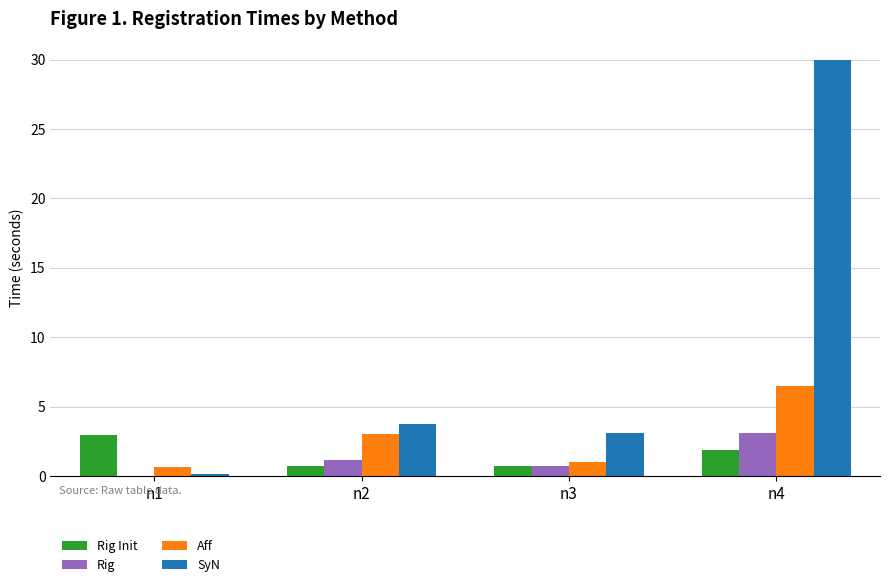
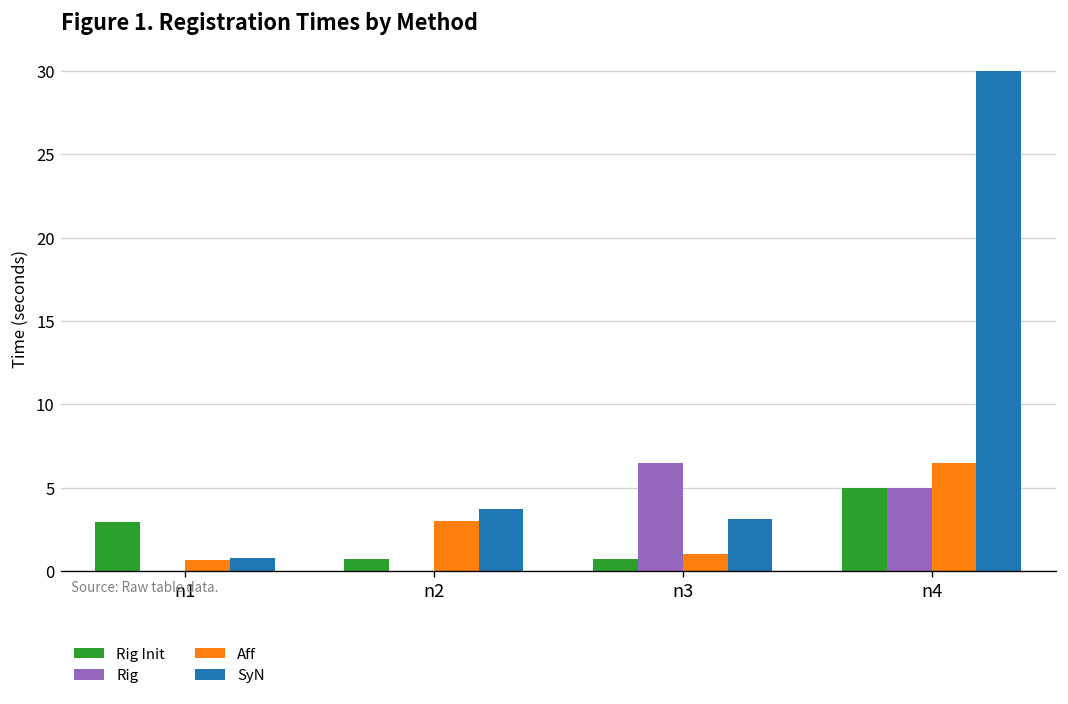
SyN, n1: 0.2 -> 0.8
Rig, n2: 1.2 -> 0.0
Rig, n3: 0.7 -> 6.5
Rig Init, n4: 1.9 -> 5.0
Rig, n4: 3.1 -> 5.0
